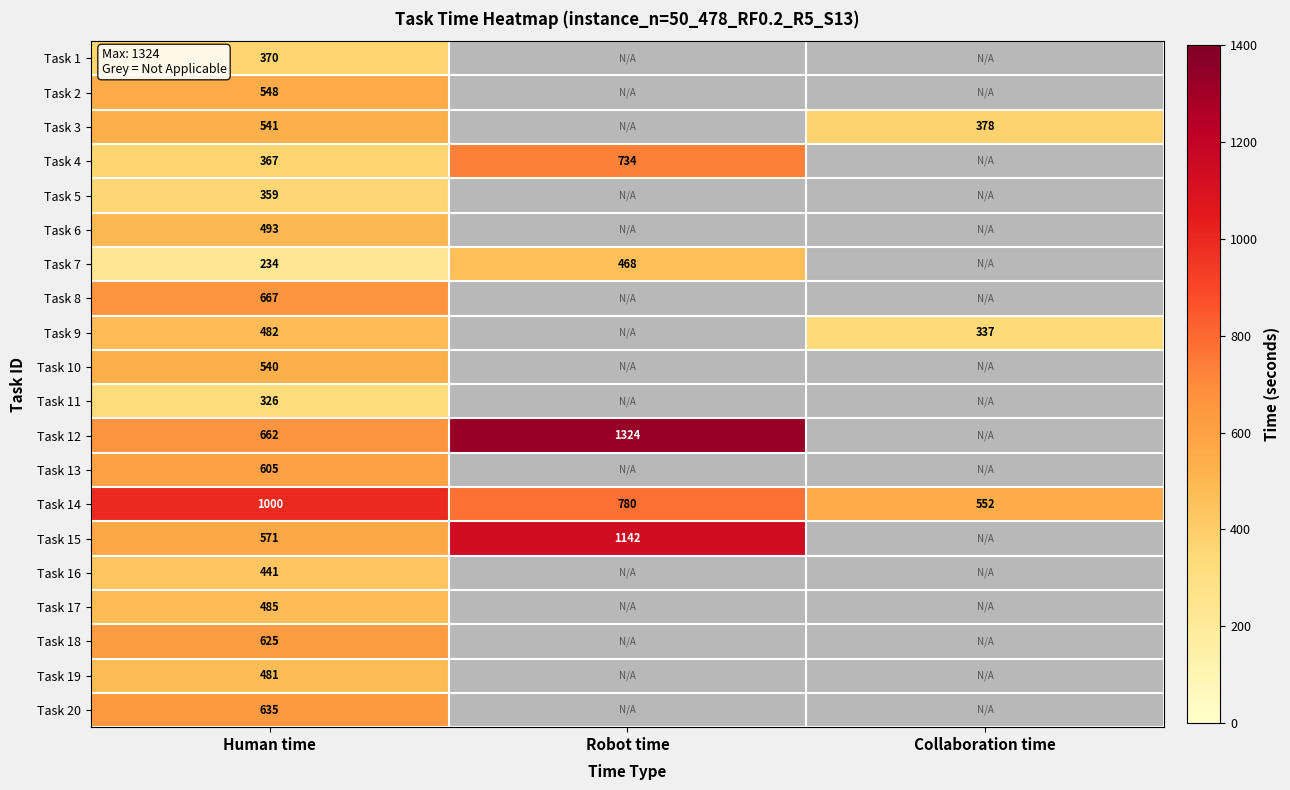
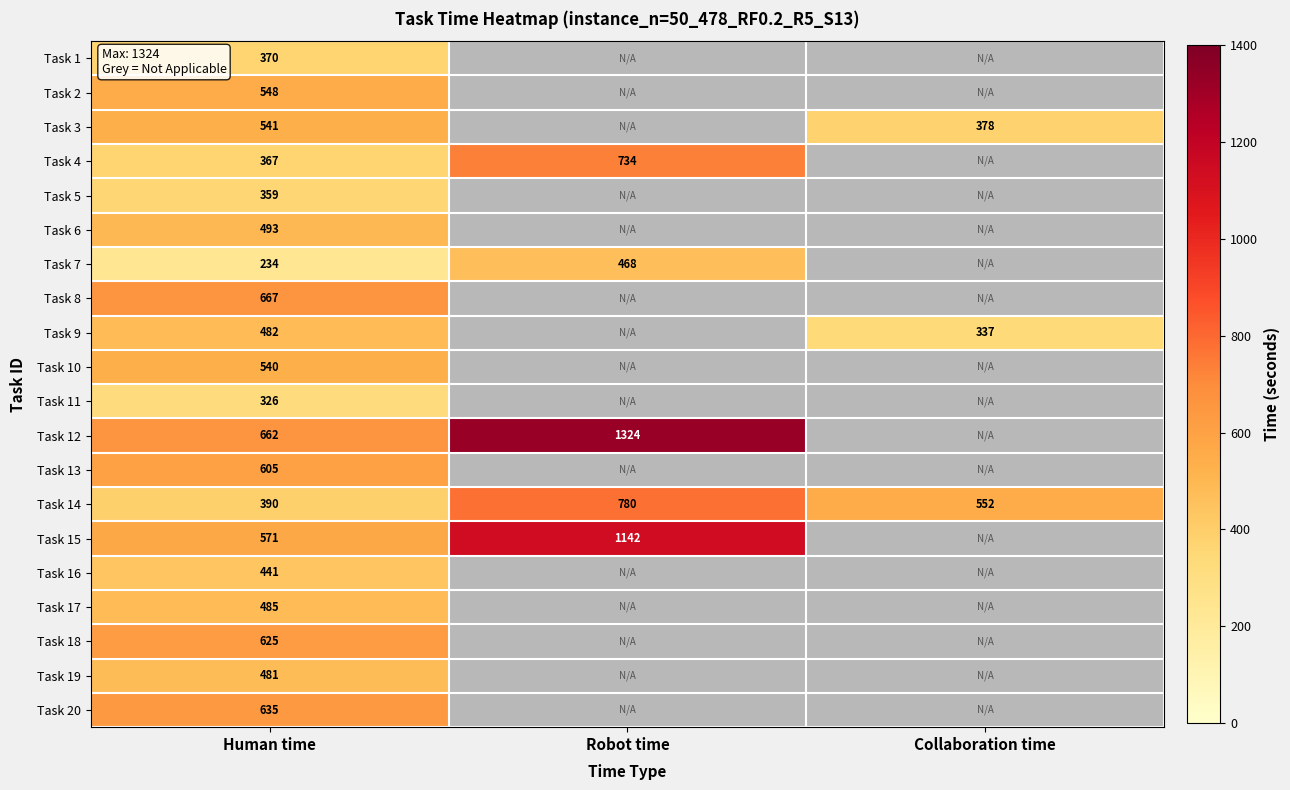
Task 14, Human time: 1000 -> 390
